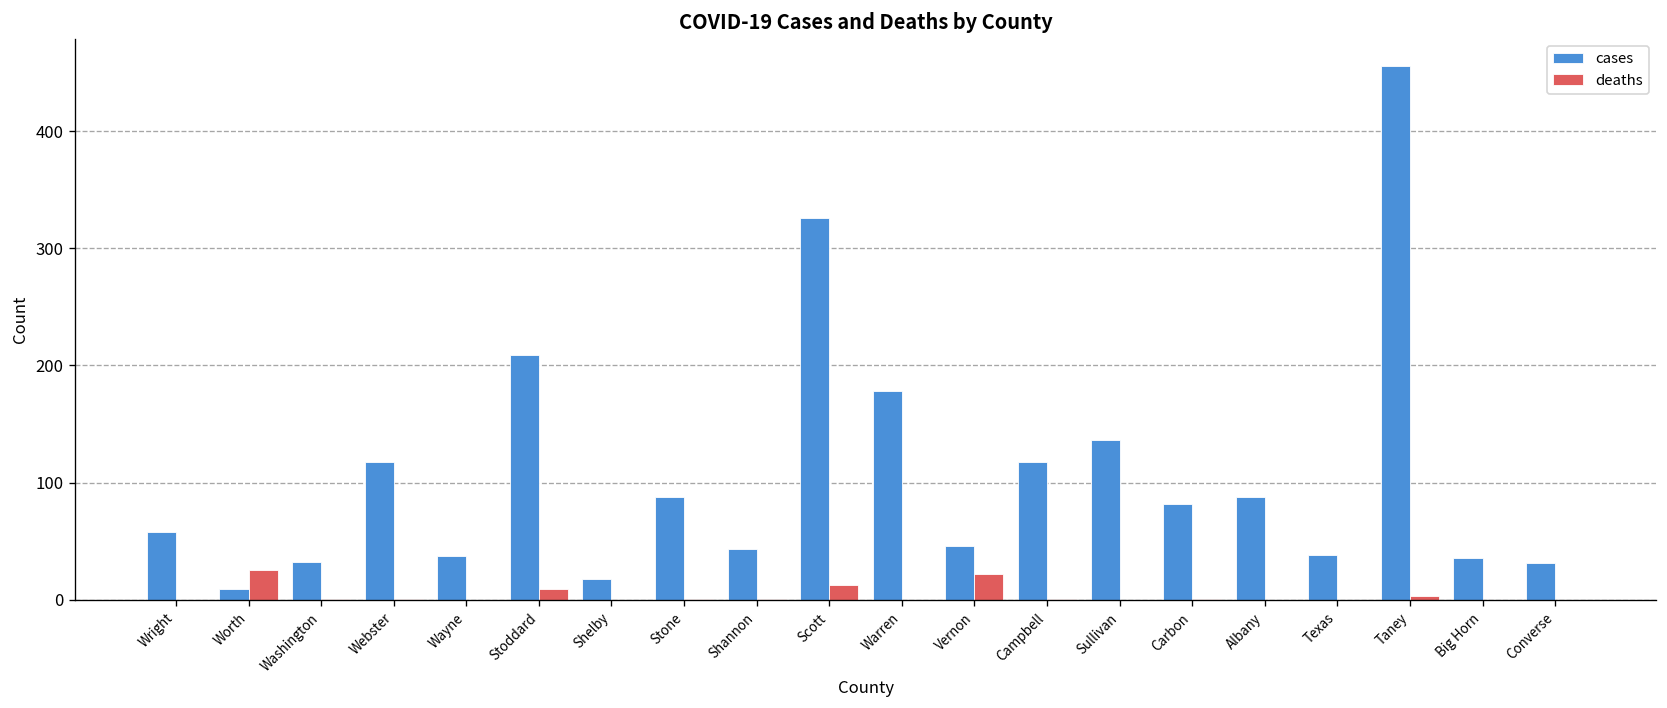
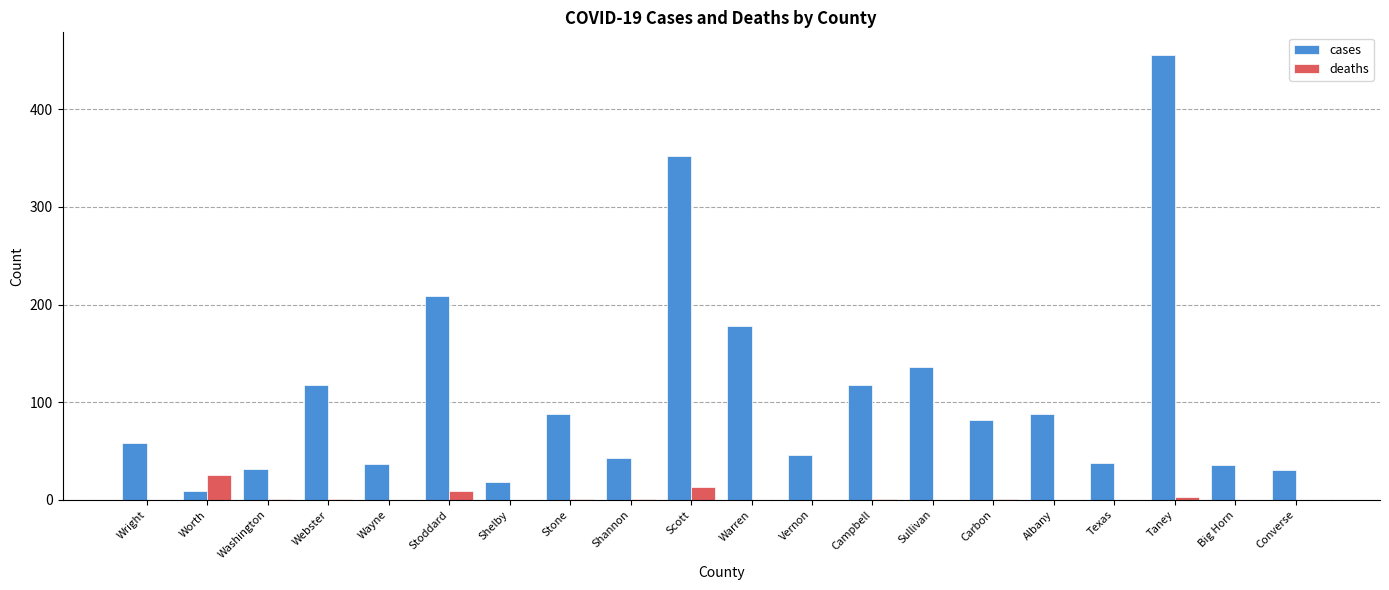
cases, Scott: 330 -> 350
deaths, Vernon: 20 -> 0
